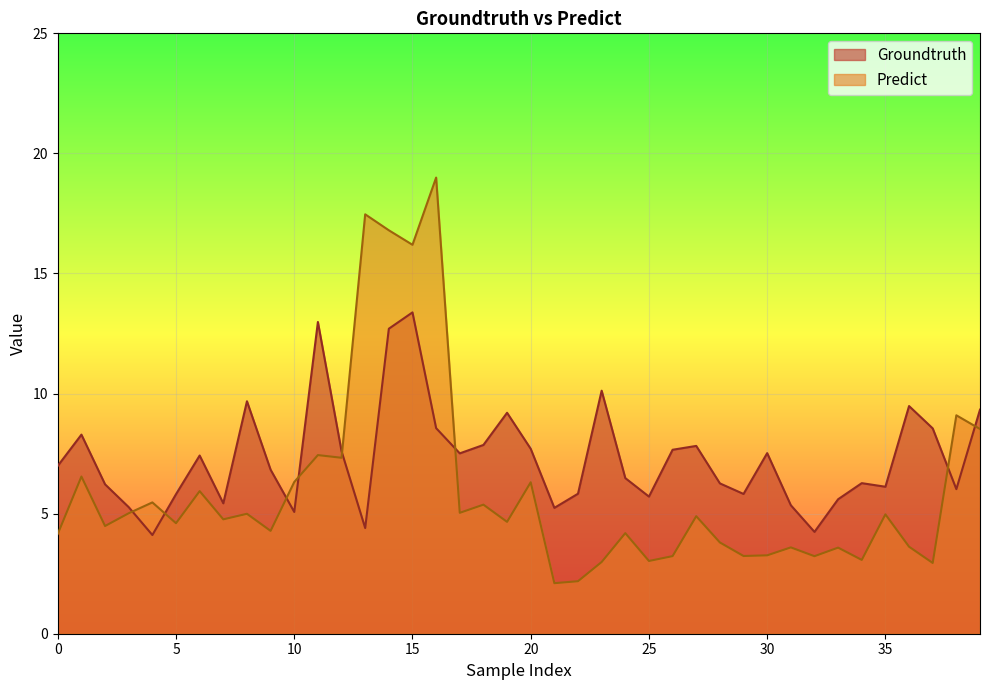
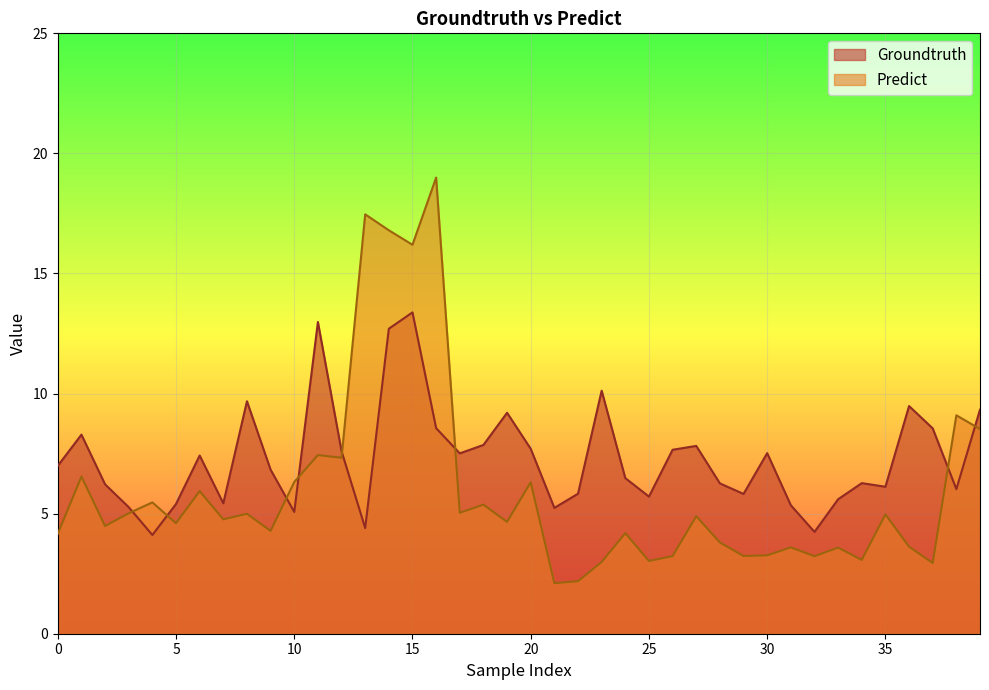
Groundtruth, 5: 5.8 -> 5.4
